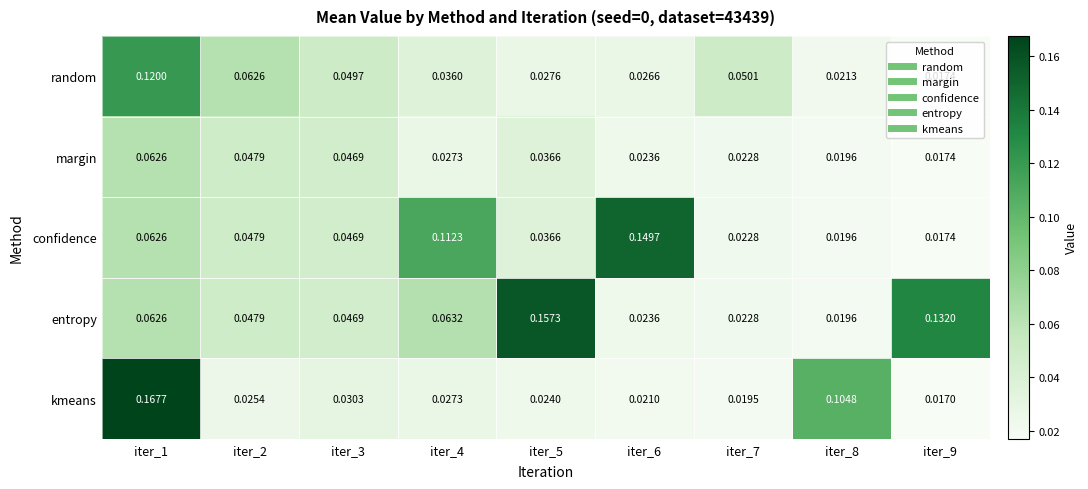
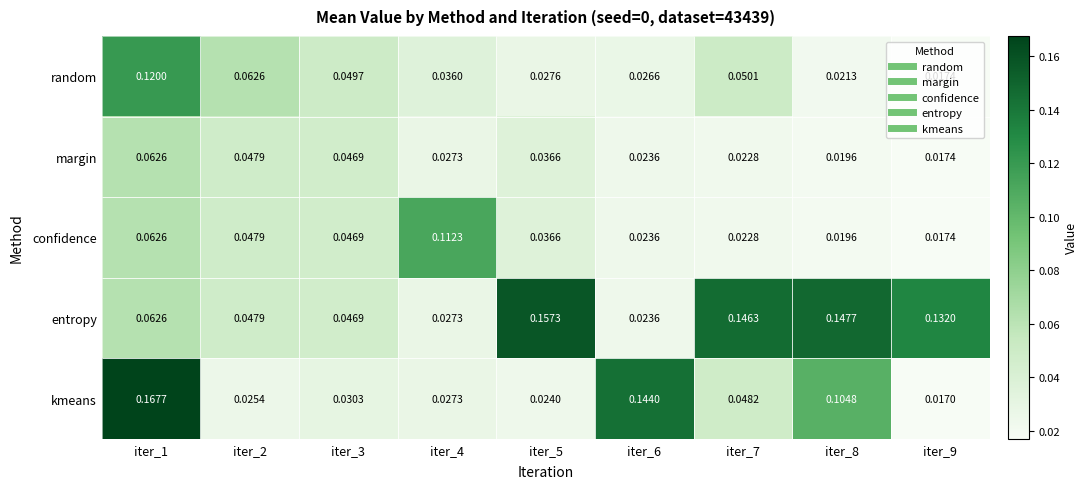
confidence, iter_6: 0.1497 -> 0.0236
entropy, iter_4: 0.0632 -> 0.0273
entropy, iter_7: 0.0228 -> 0.1463
entropy, iter_8: 0.0196 -> 0.1477
kmeans, iter_6: 0.0210 -> 0.1440
kmeans, iter_7: 0.0195 -> 0.0482
